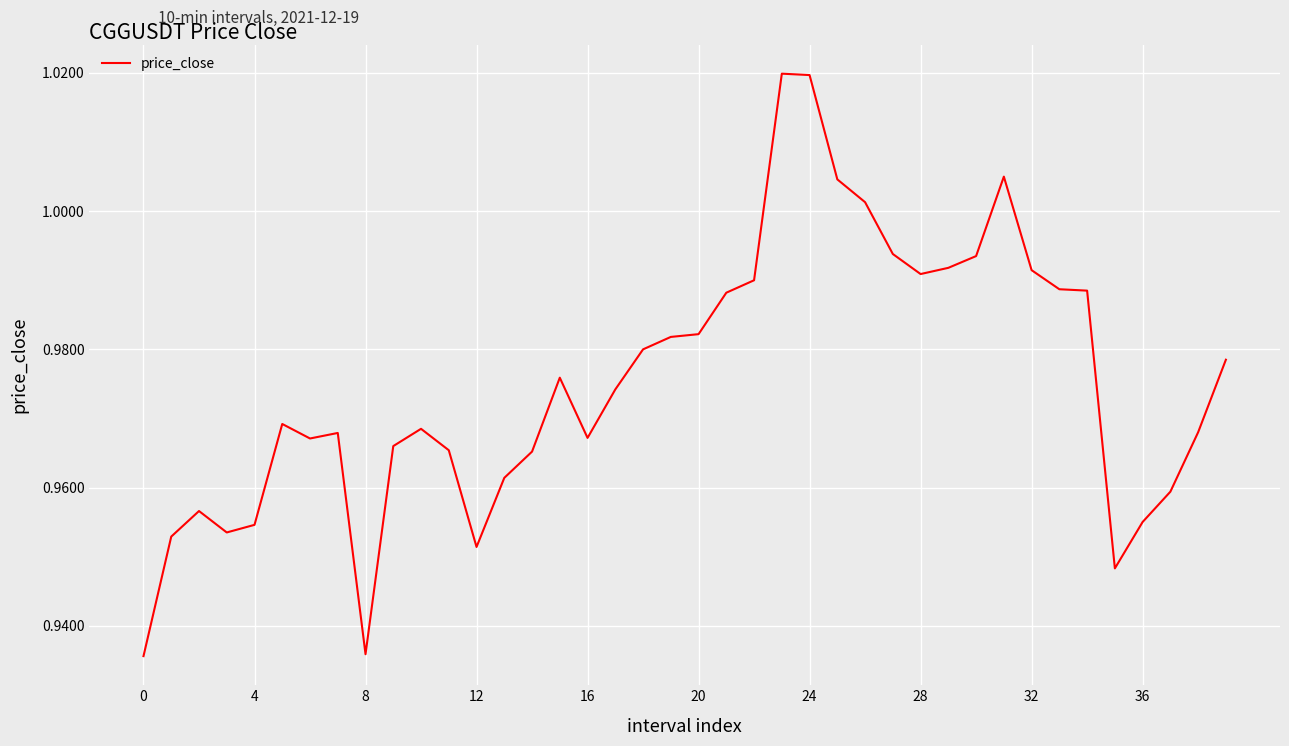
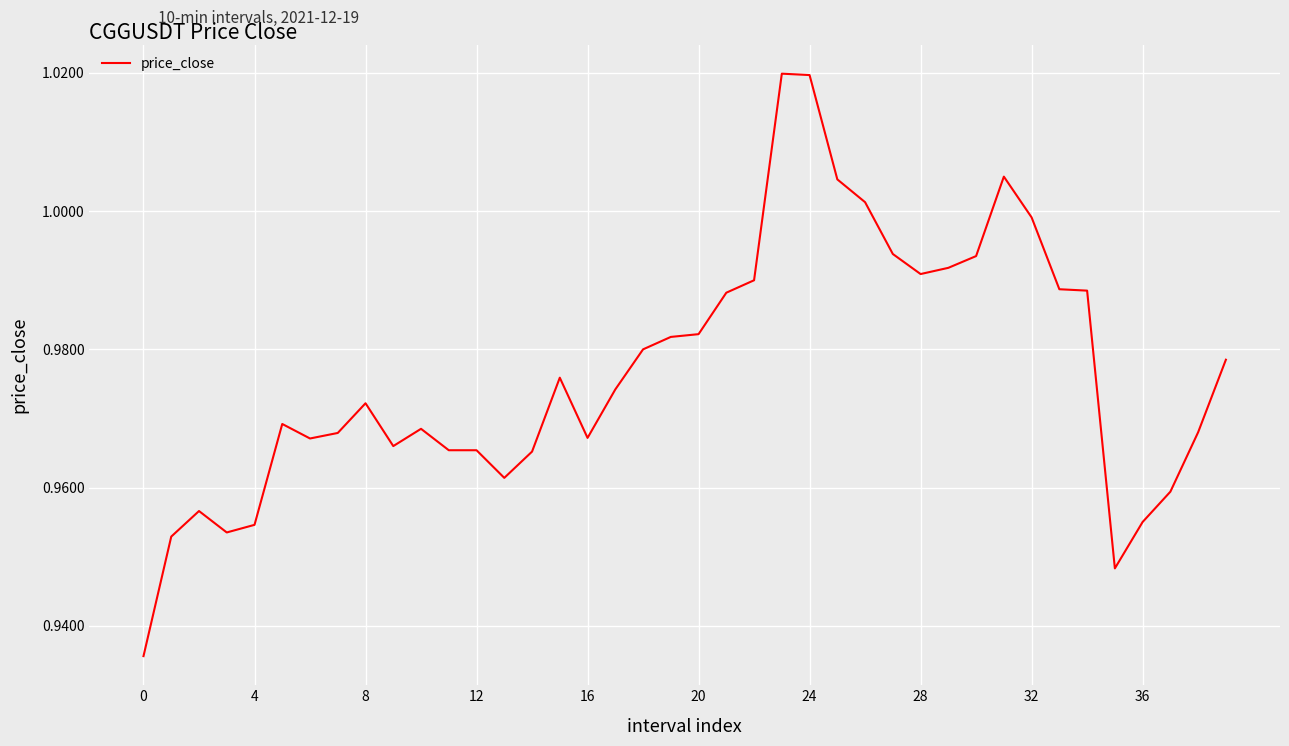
8: 0.936 -> 0.972
12: 0.951 -> 0.965
32: 0.991 -> 0.999
